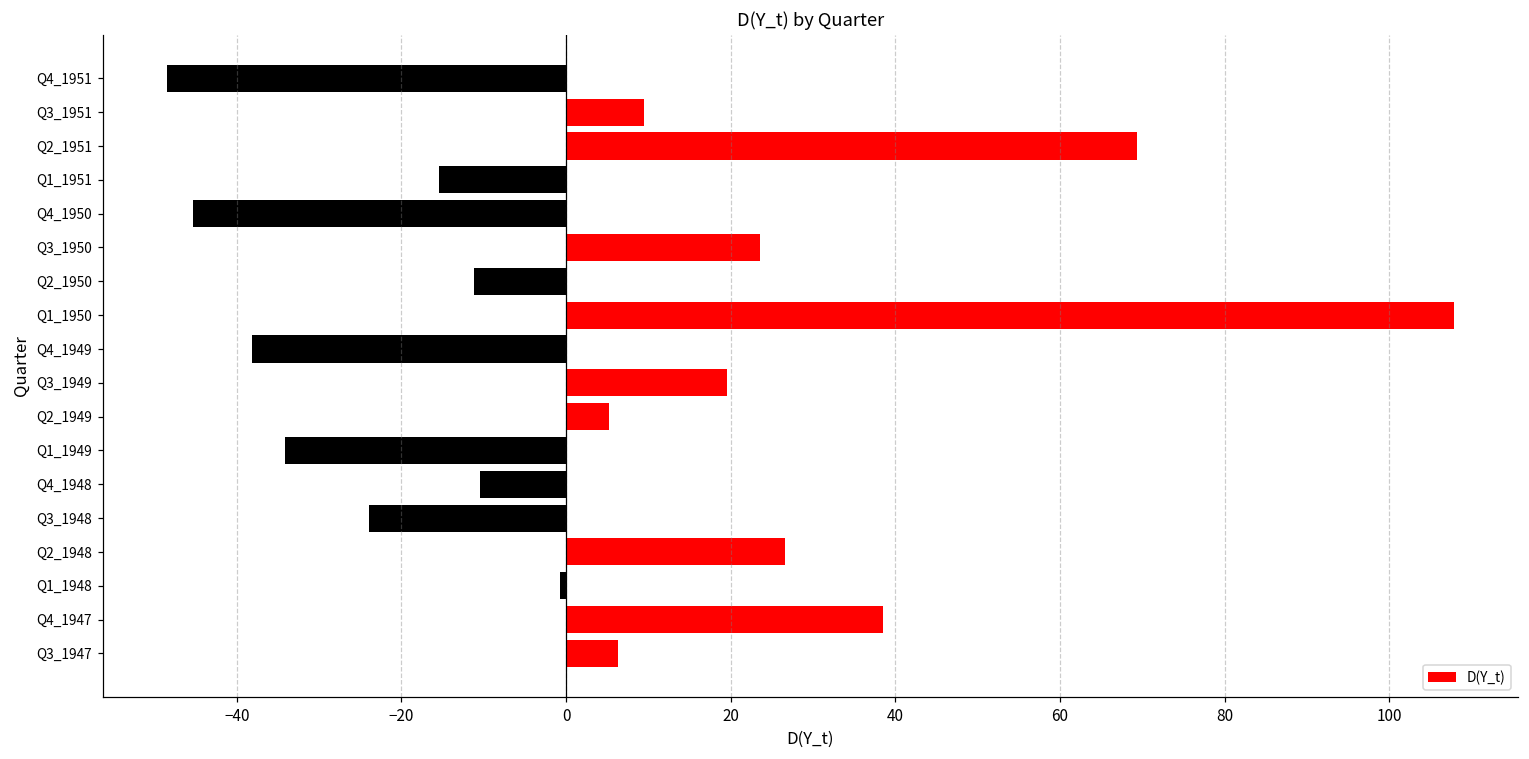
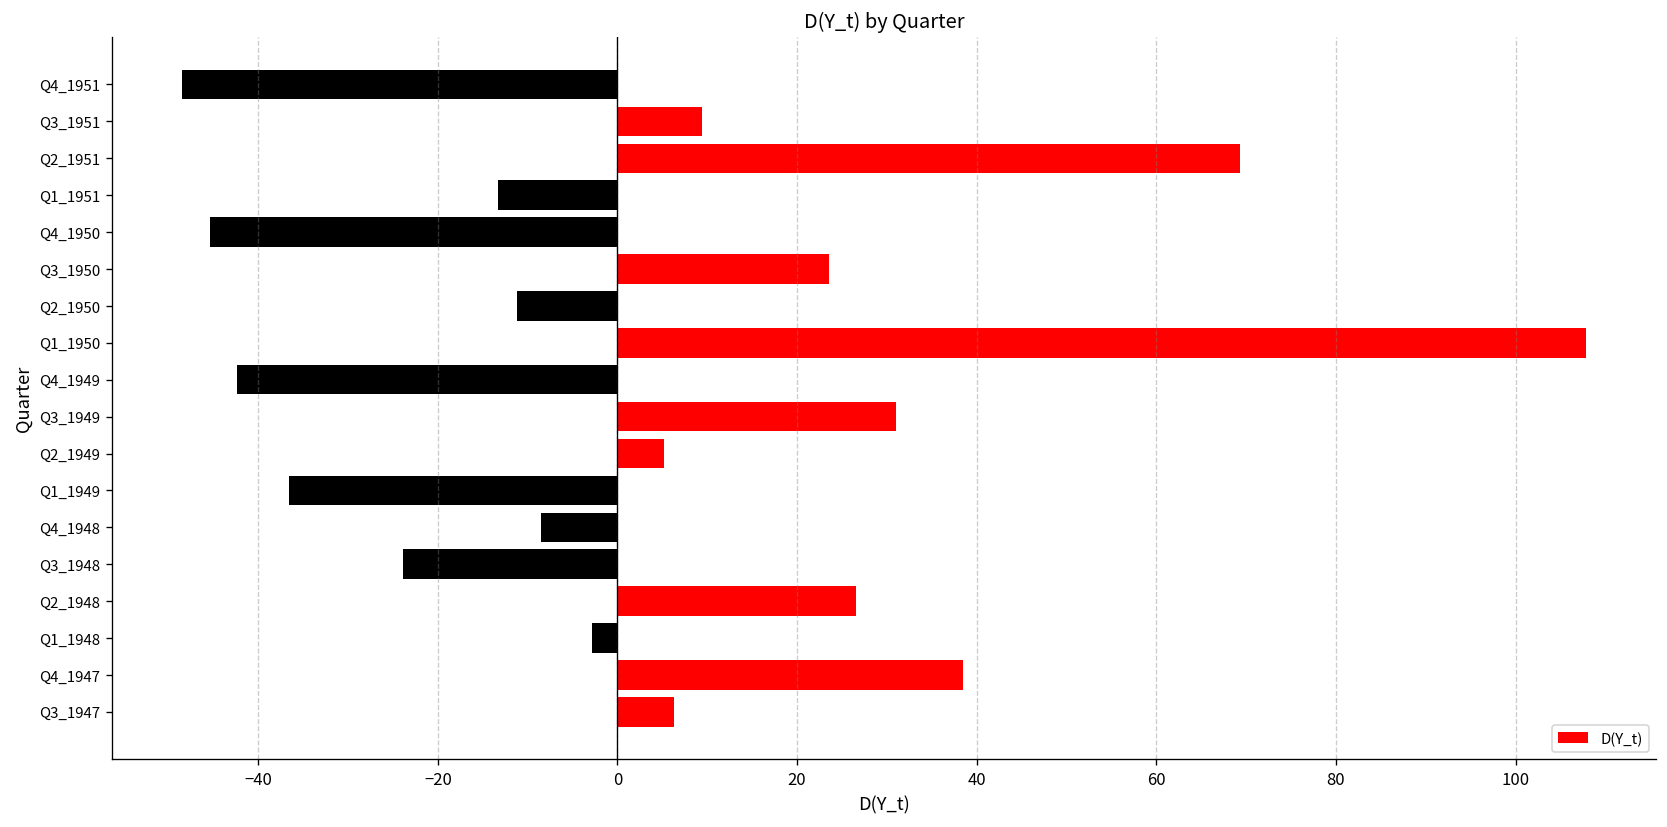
Q1_1951: -15 -> -13
Q4_1949: -38 -> -42
Q3_1949: 20 -> 31
Q1_1949: -34 -> -37
Q4_1948: -10 -> -9
Q1_1948: -1 -> -3
